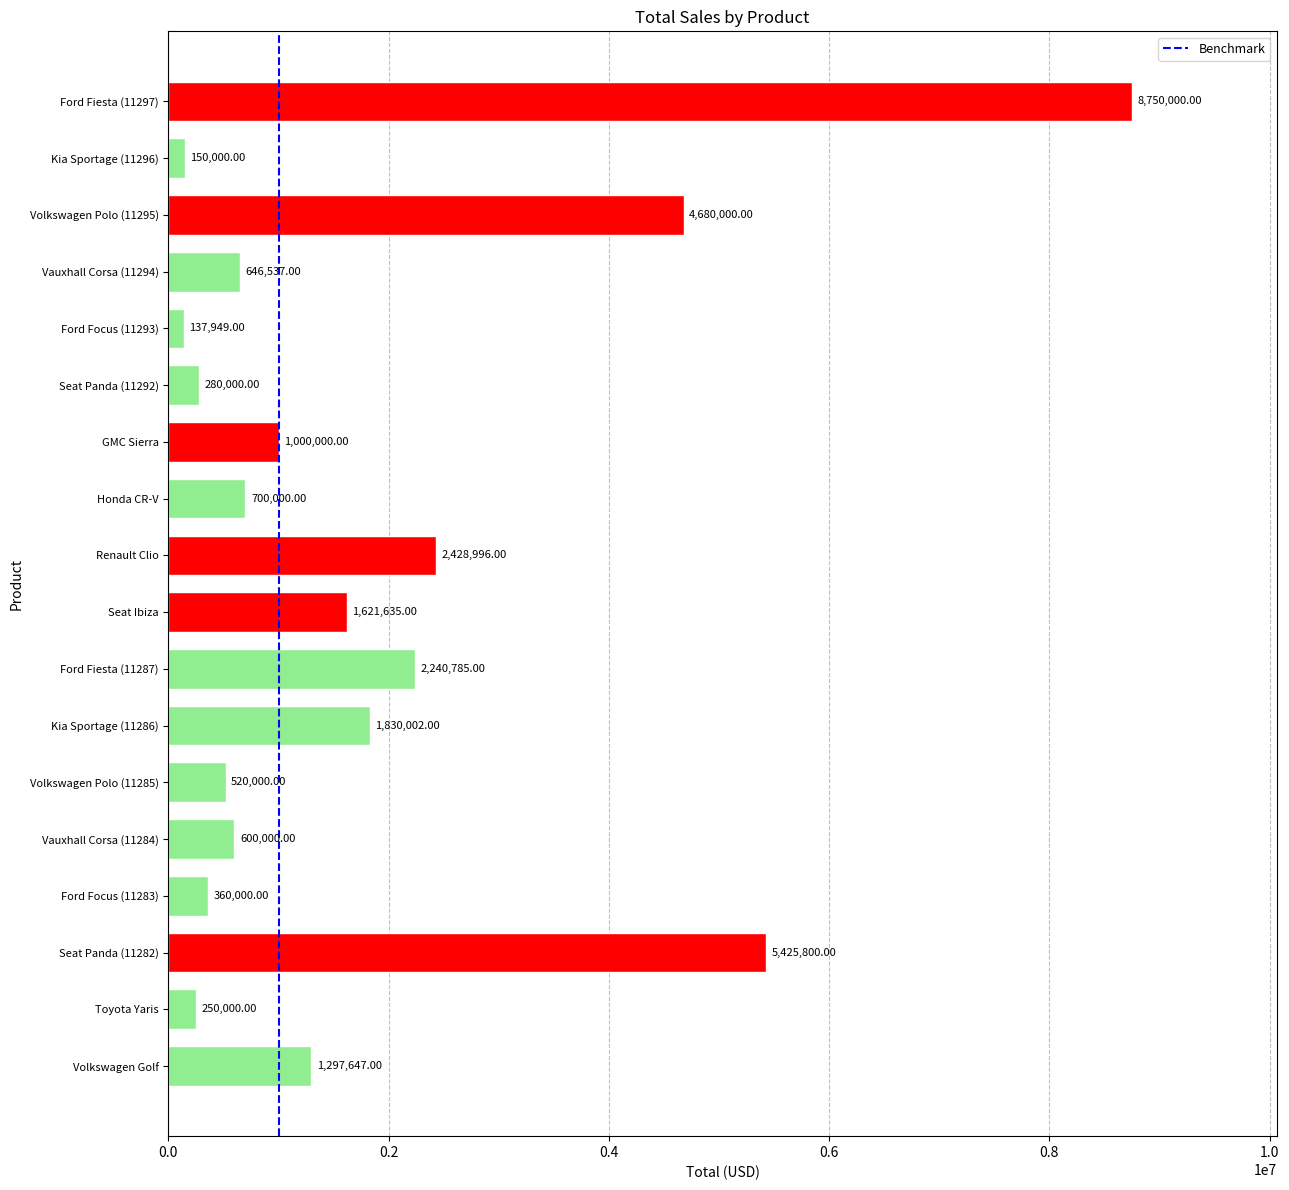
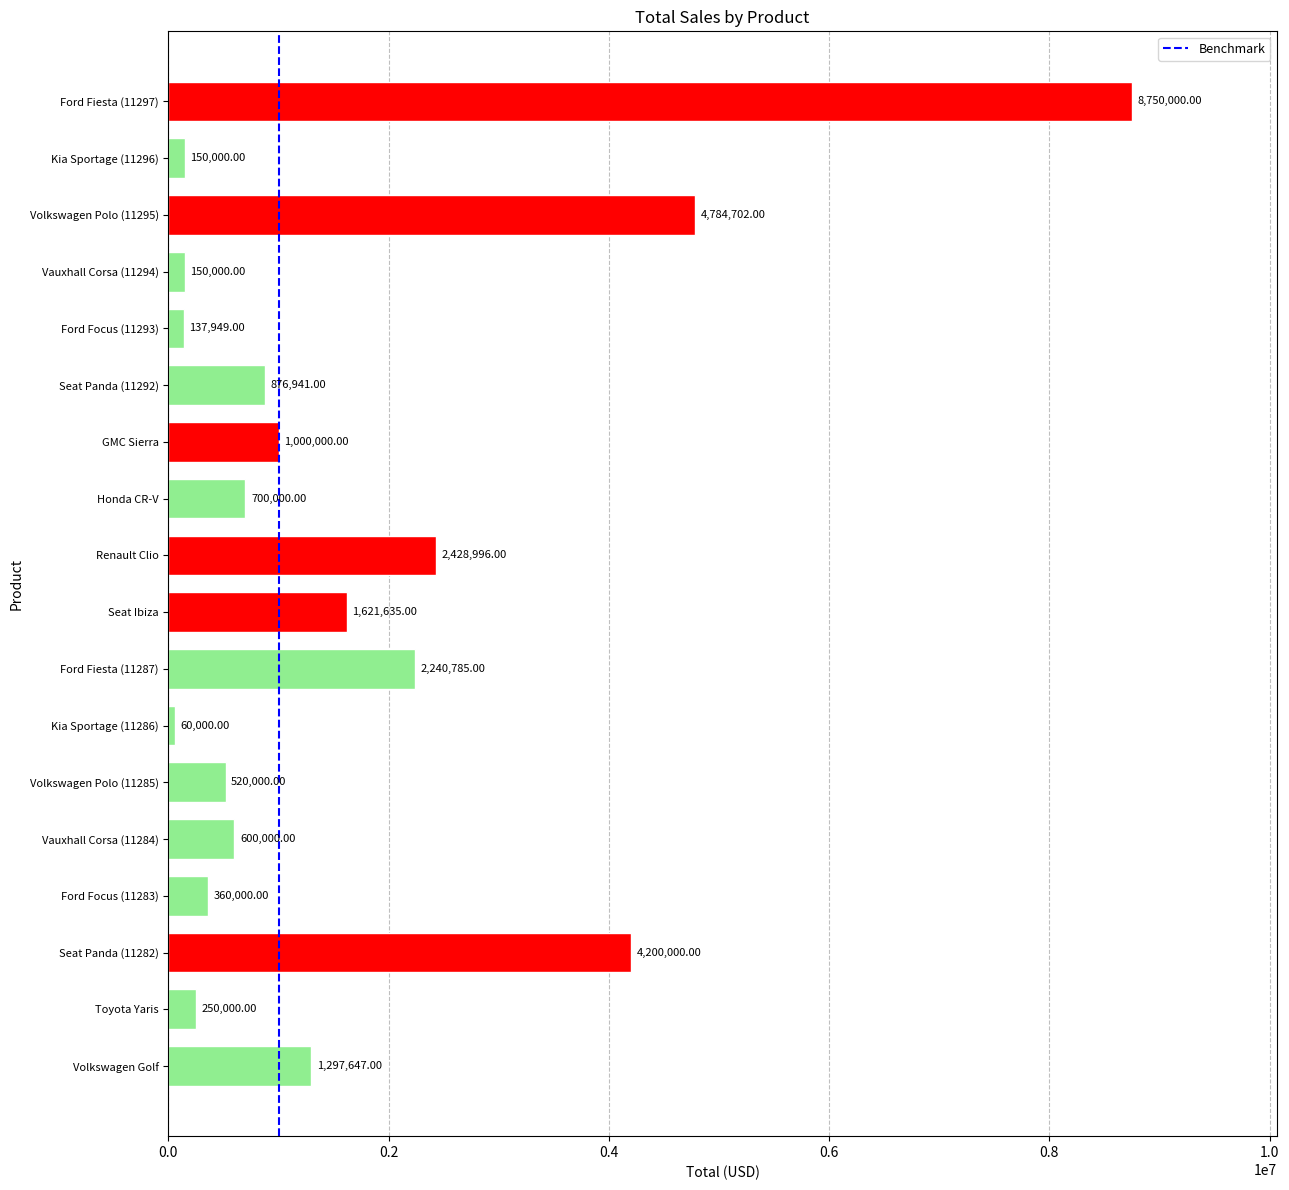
Volkswagen Polo (11295): 4,680,000.00 -> 4,784,702.00
Vauxhall Corsa (11294): 646,537.00 -> 150,000.00
Seat Panda (11292): 280,000.00 -> 876,941.00
Kia Sportage (11286): 1,830,002.00 -> 60,000.00
Seat Panda (11282): 5,425,800.00 -> 4,200,000.00
